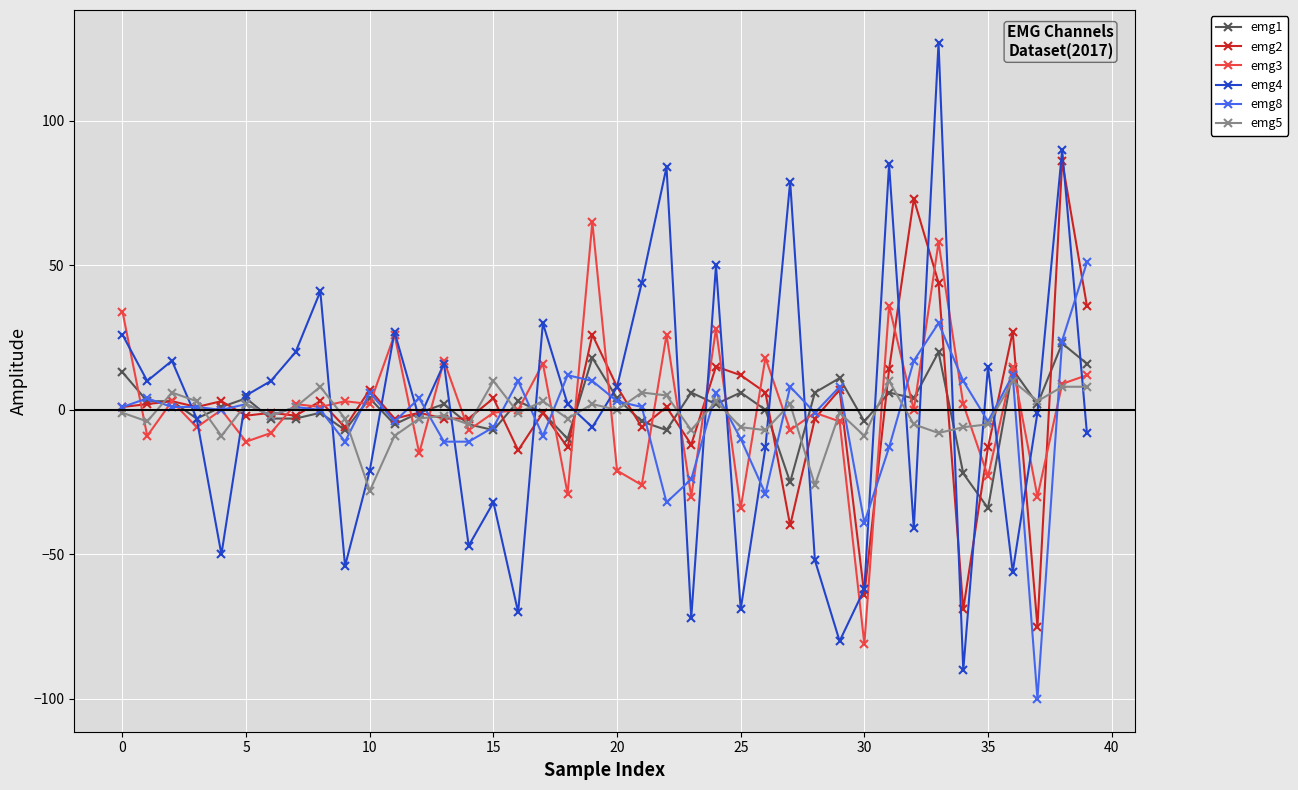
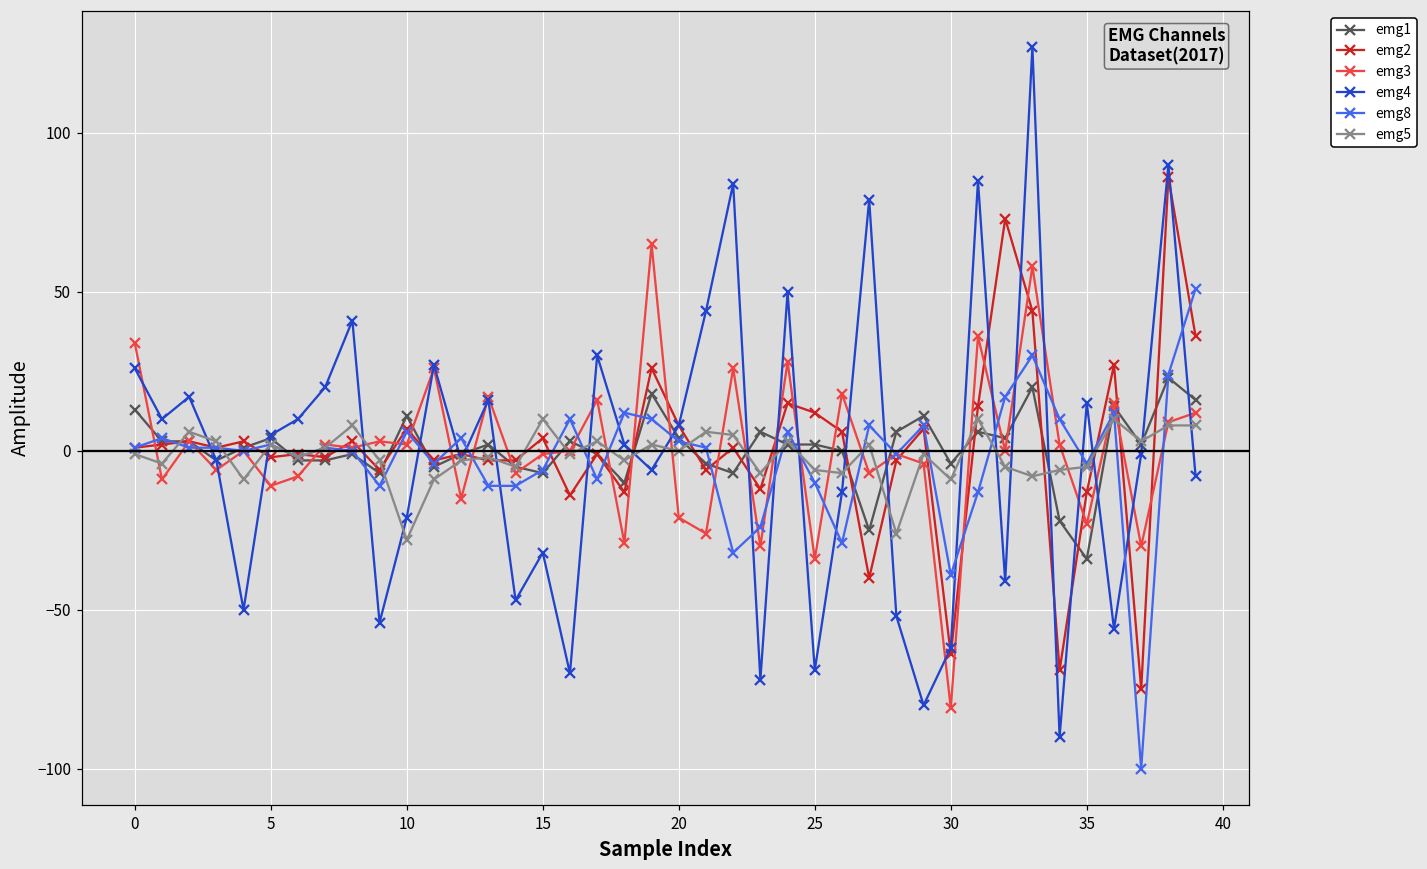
emg1, 10: 4 -> 11
emg1, 25: 6 -> 2
